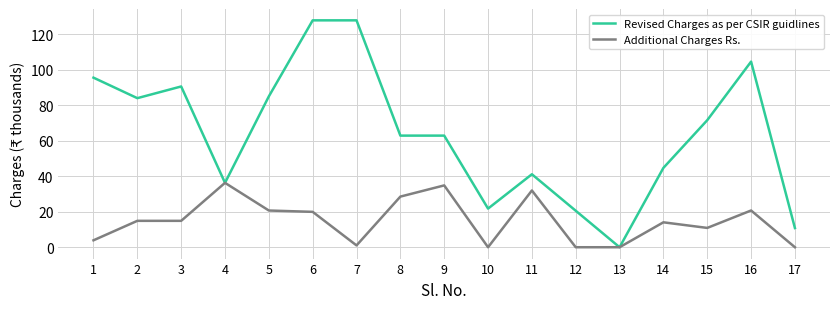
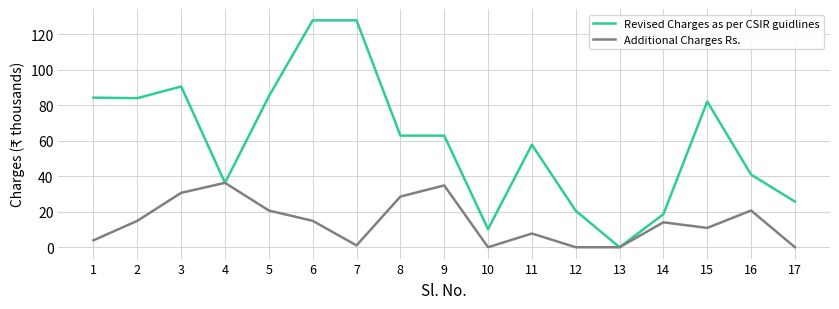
Revised Charges as per CSIR guidlines, 1: 96 -> 84
Additional Charges Rs., 3: 15 -> 31
Additional Charges Rs., 6: 20 -> 15
Revised Charges as per CSIR guidlines, 10: 22 -> 10
Revised Charges as per CSIR guidlines, 11: 41 -> 58
Additional Charges Rs., 11: 32 -> 8
Revised Charges as per CSIR guidlines, 14: 45 -> 19
Revised Charges as per CSIR guidlines, 15: 72 -> 82
Revised Charges as per CSIR guidlines, 16: 105 -> 41
Revised Charges as per CSIR guidlines, 17: 11 -> 26
